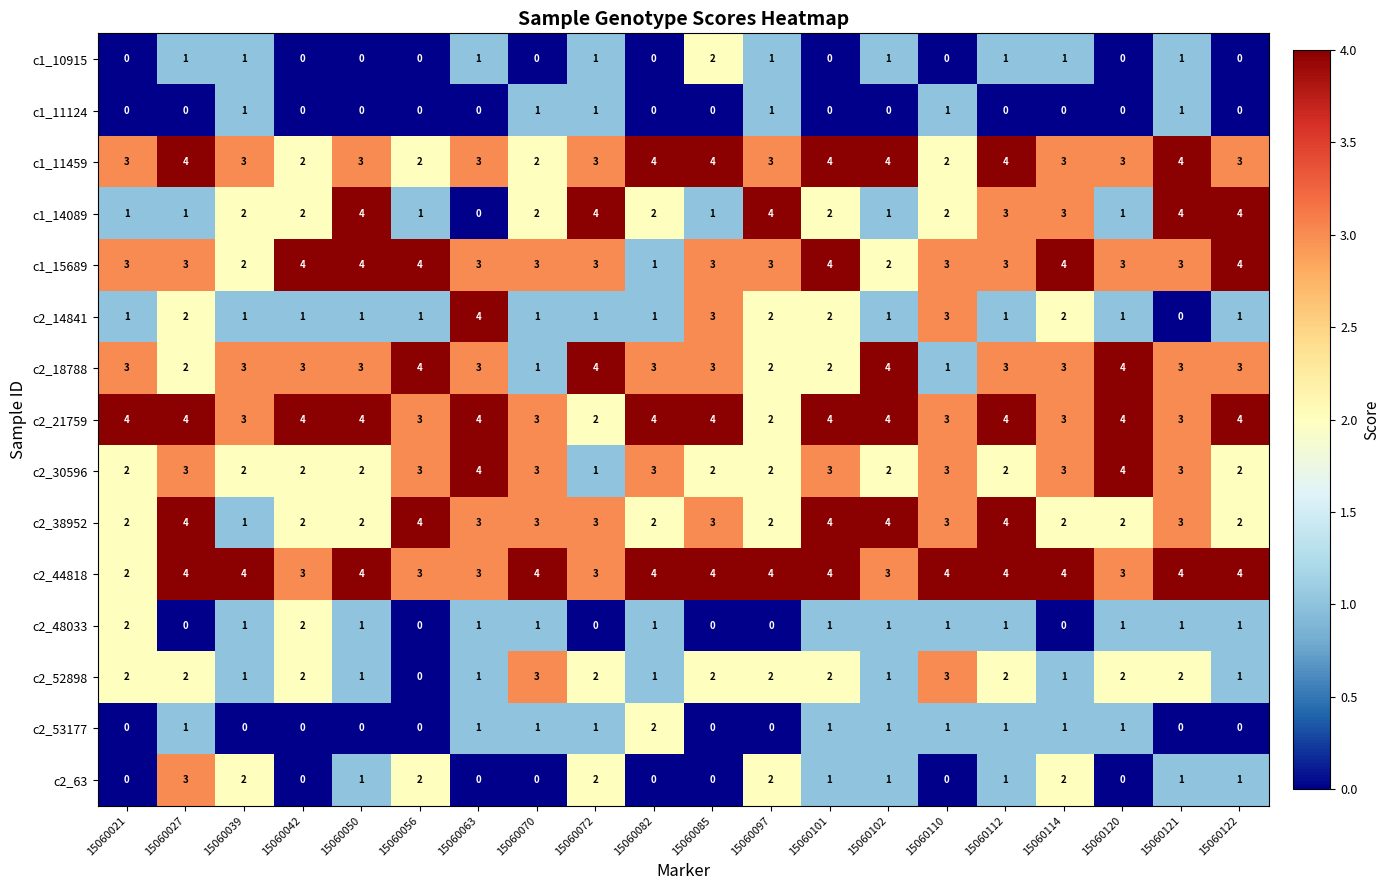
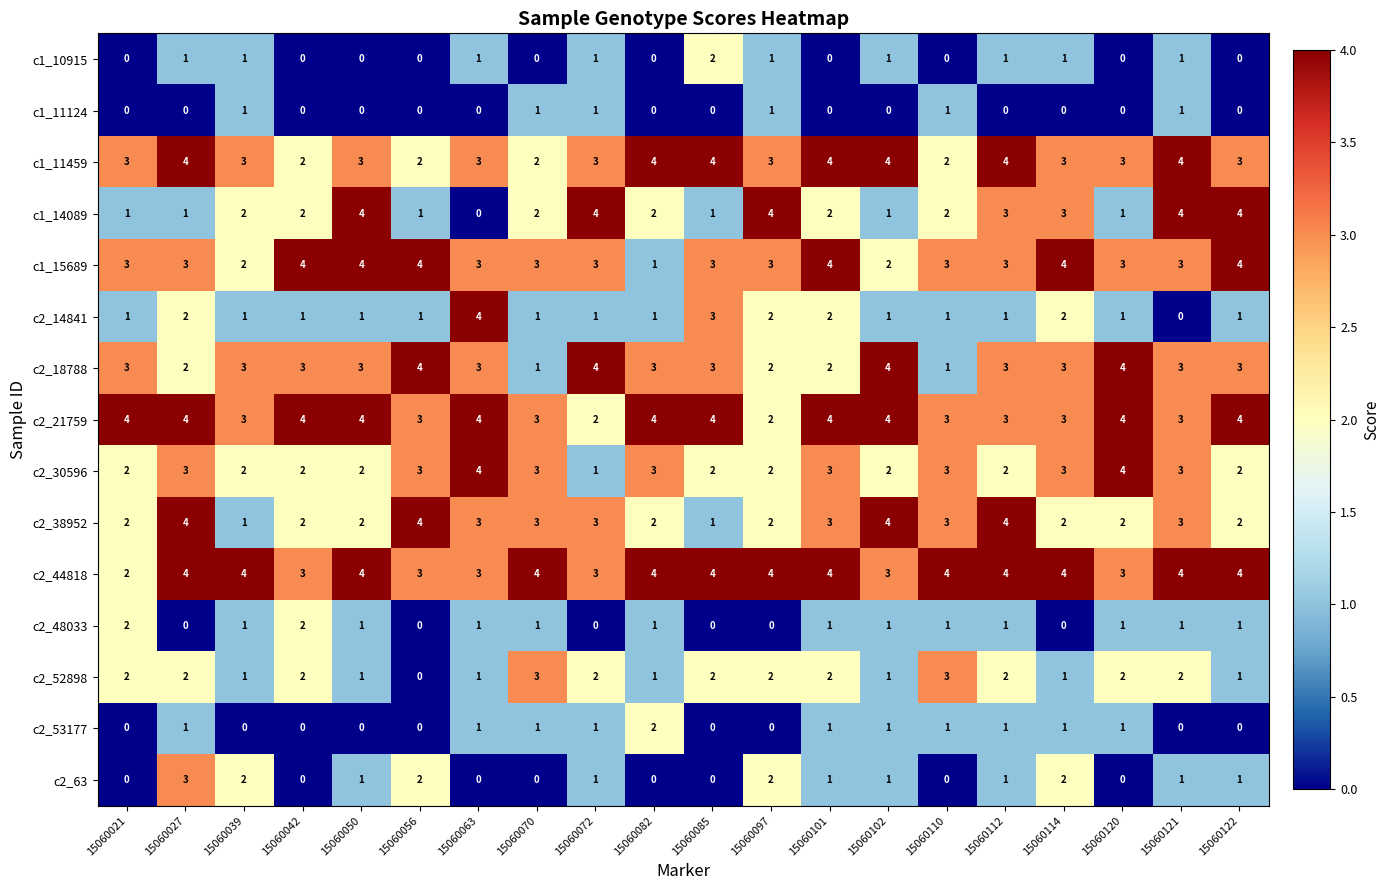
c2_14841, 15060110: 3 -> 1
c2_21759, 15060112: 4 -> 3
c2_38952, 15060085: 3 -> 1
c2_38952, 15060101: 4 -> 3
c2_63, 15060072: 2 -> 1
